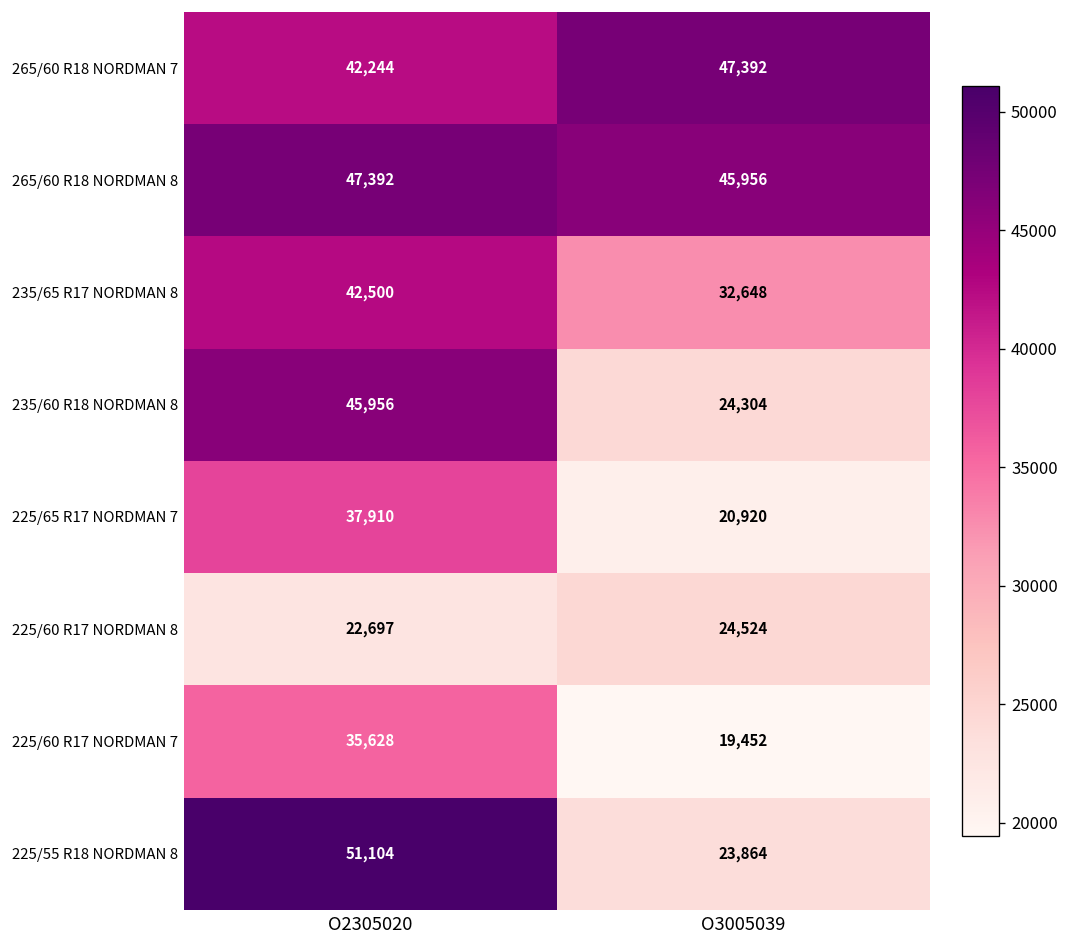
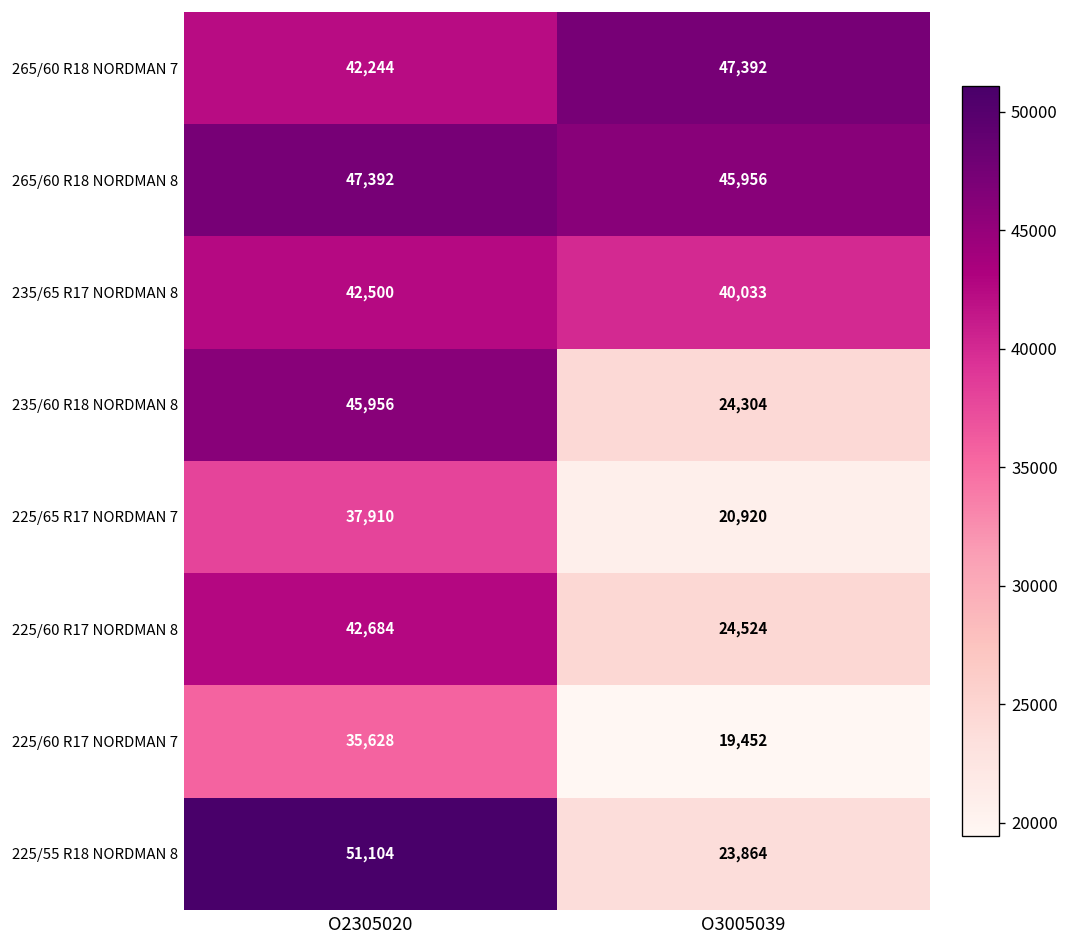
235/65 R17 NORDMAN 8, О3005039: 32,648 -> 40,033
225/60 R17 NORDMAN 8, О2305020: 22,697 -> 42,684
